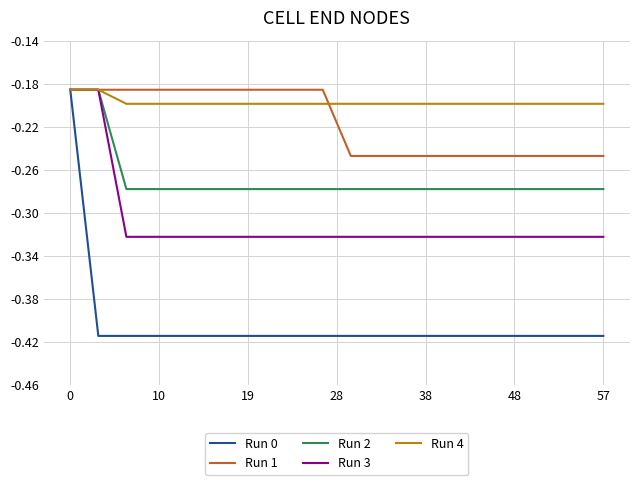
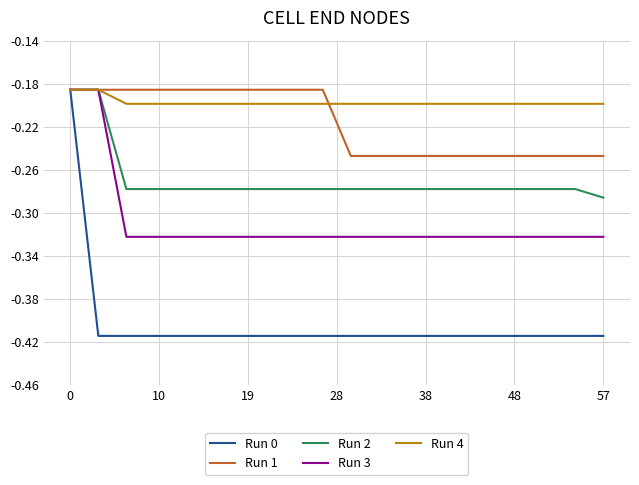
Run 2, 57: -0.280 -> -0.287
